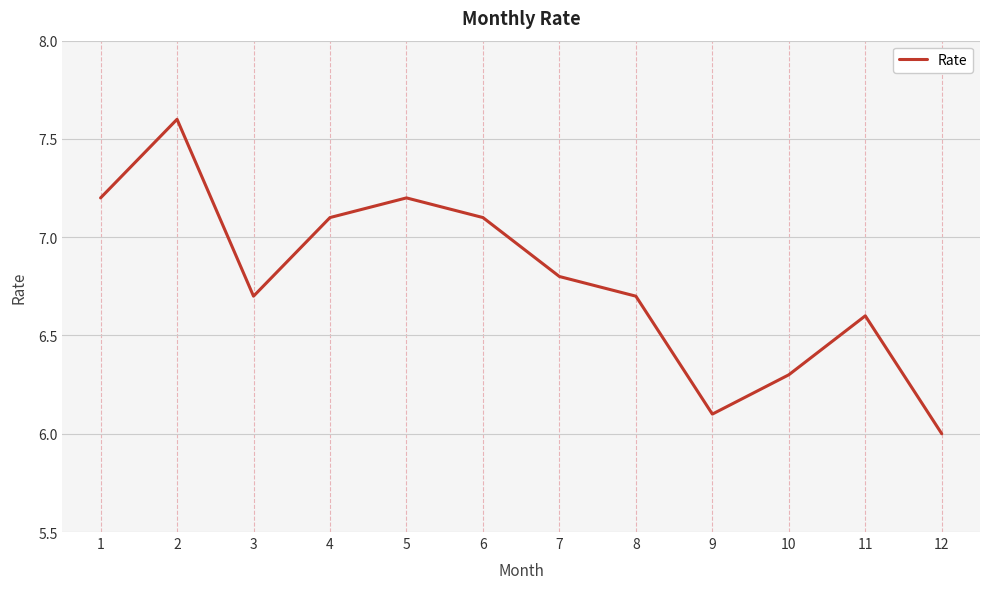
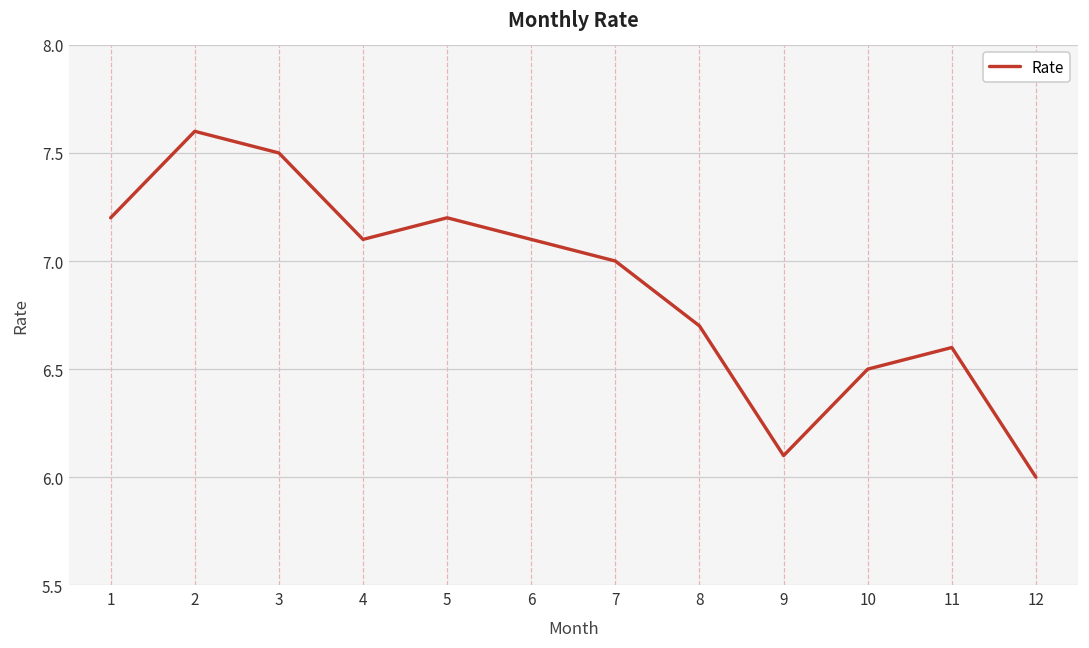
3: 6.7 -> 7.5
7: 6.8 -> 7.0
10: 6.3 -> 6.5
